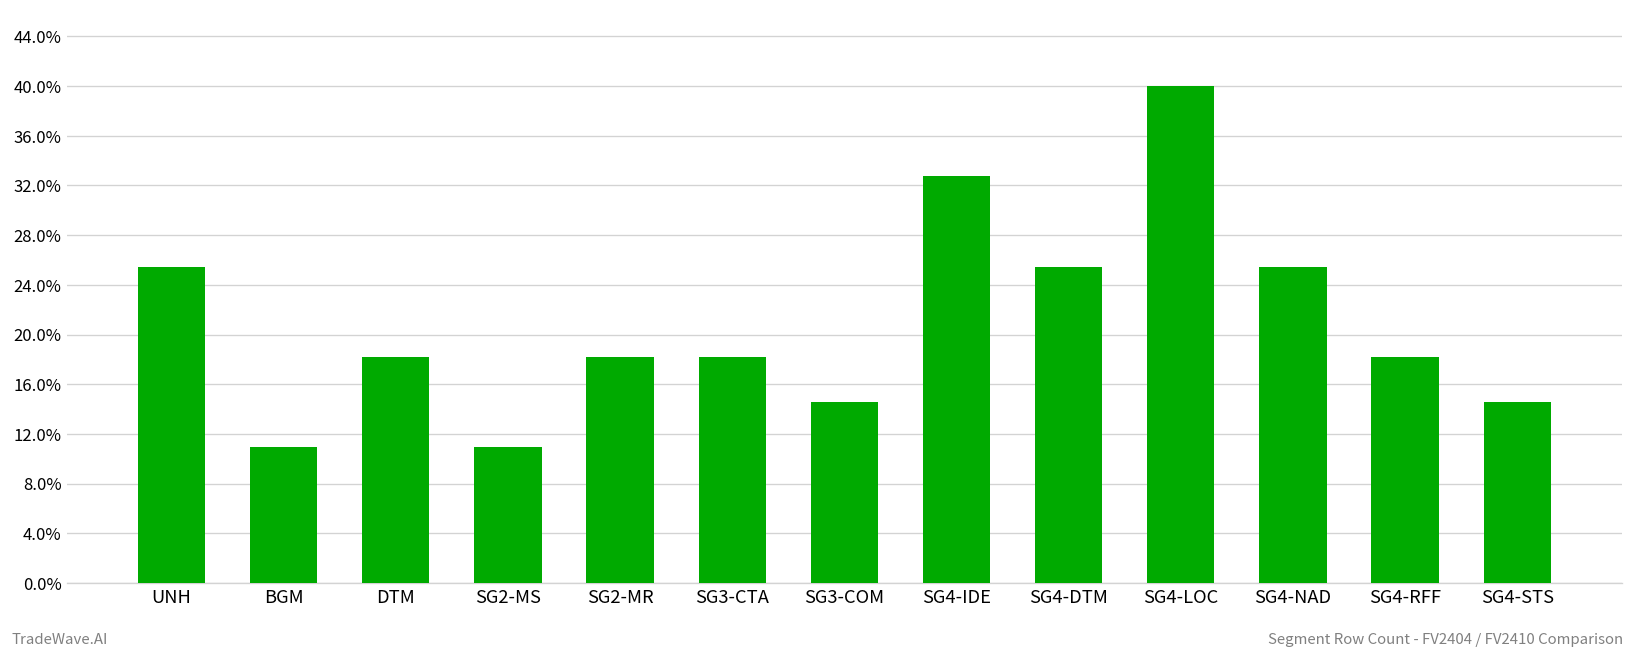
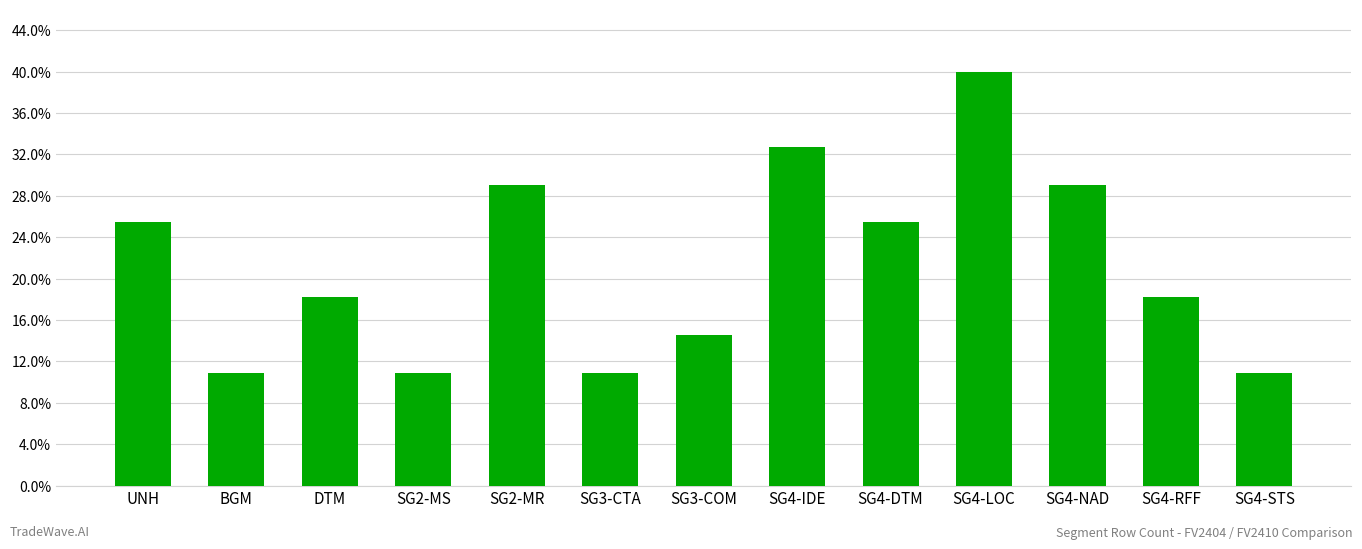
SG2-MR: 18.2% -> 29.1%
SG3-CTA: 18.2% -> 10.9%
SG4-NAD: 25.5% -> 29.1%
SG4-STS: 14.5% -> 10.9%
